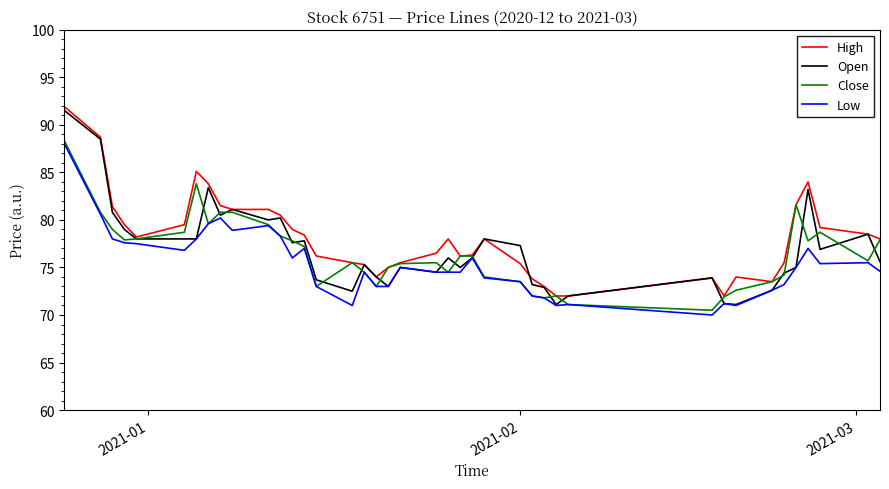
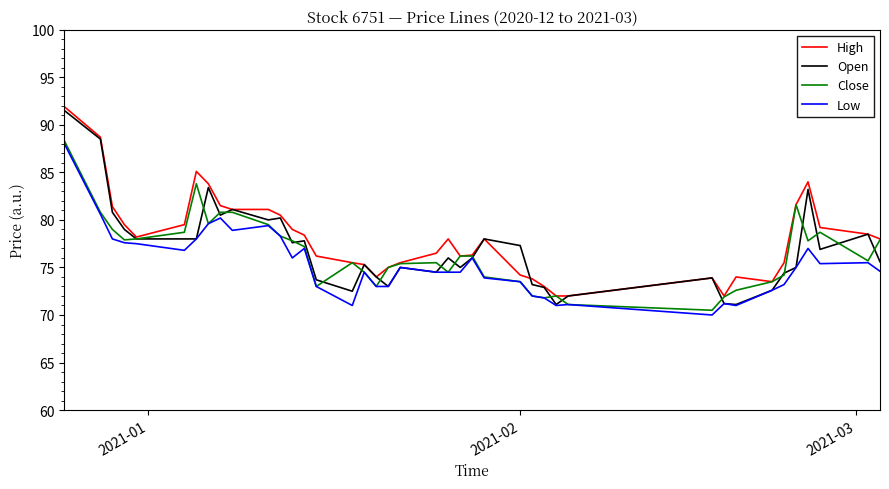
High, 2021-02: 75 -> 74
